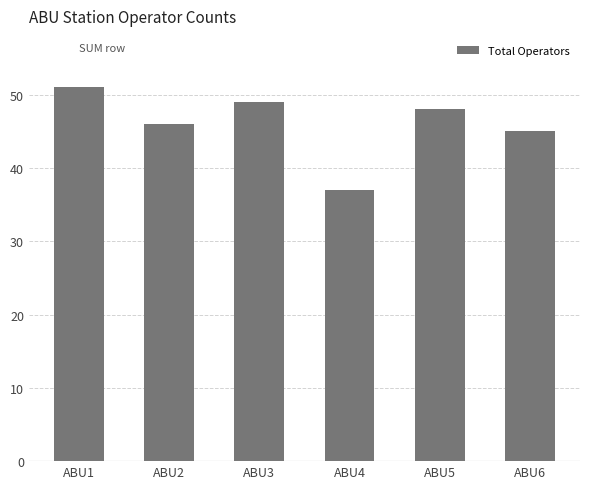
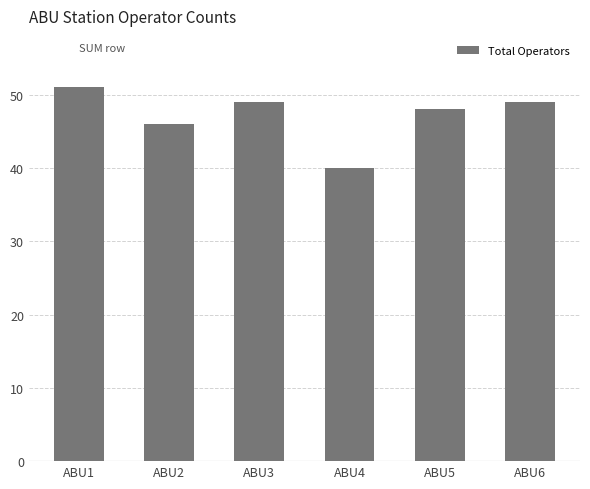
ABU4: 37 -> 40
ABU6: 45 -> 49
